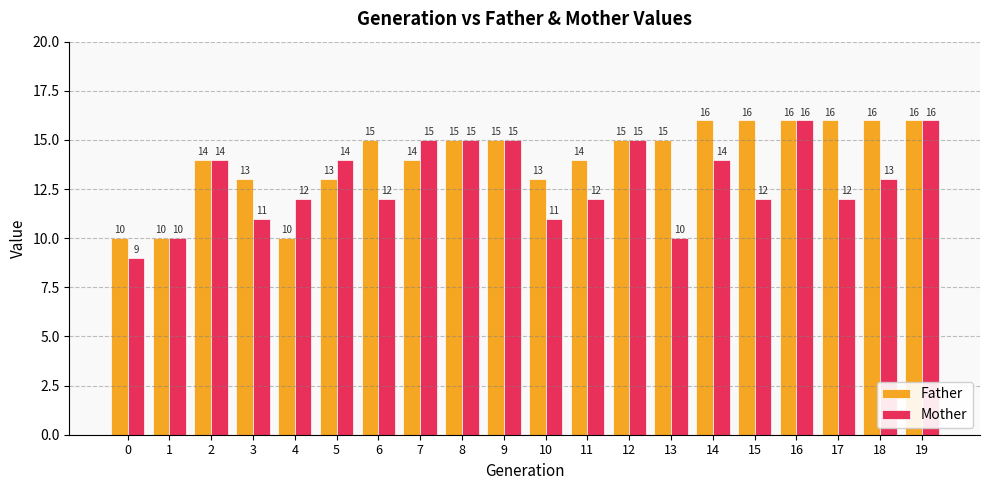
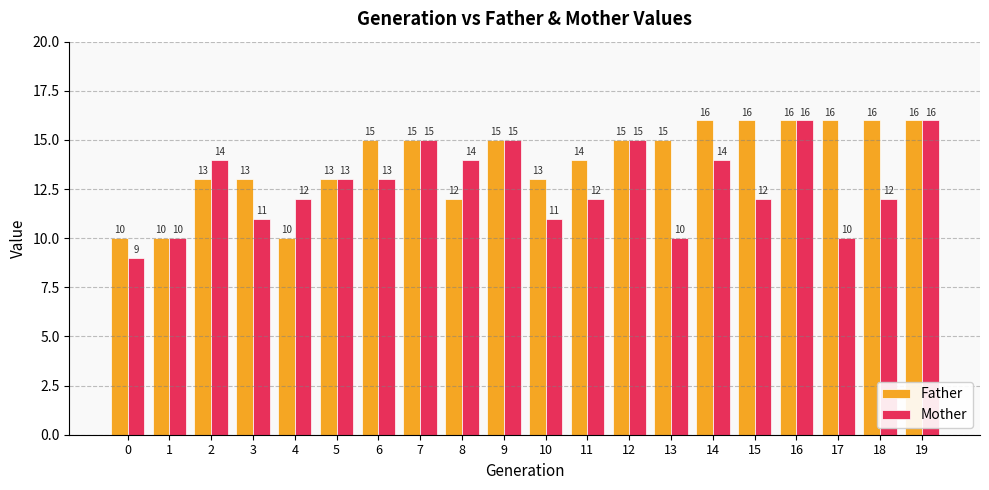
Father, 2: 14 -> 13
Mother, 5: 14 -> 13
Mother, 6: 12 -> 13
Father, 7: 14 -> 15
Father, 8: 15 -> 12
Mother, 8: 15 -> 14
Mother, 17: 12 -> 10
Mother, 18: 13 -> 12
